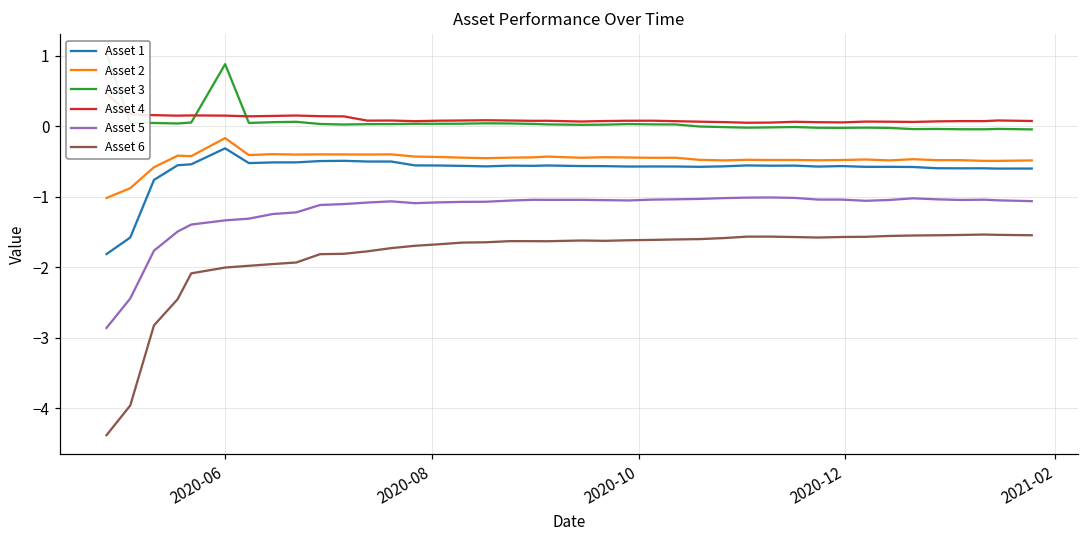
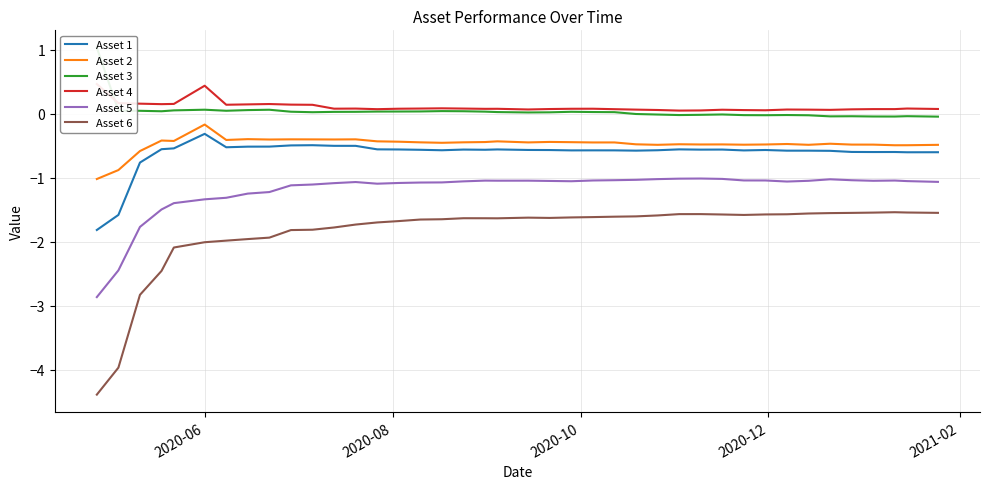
Asset 3, 2020-06: 0.9 -> 0.1
Asset 4, 2020-06: 0.2 -> 0.4
